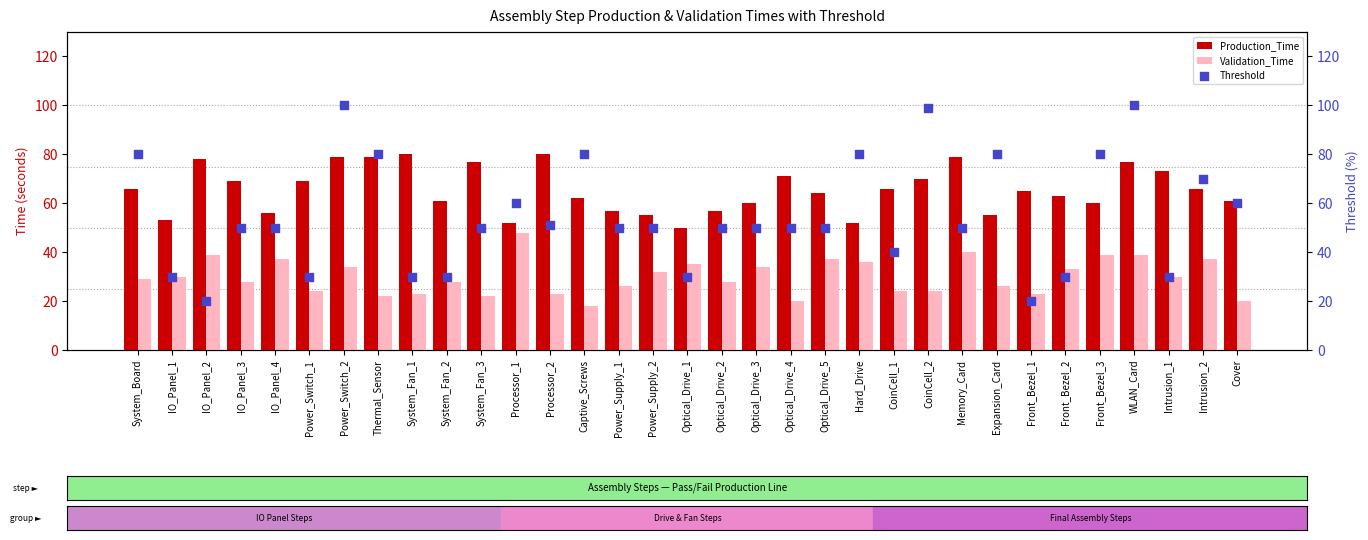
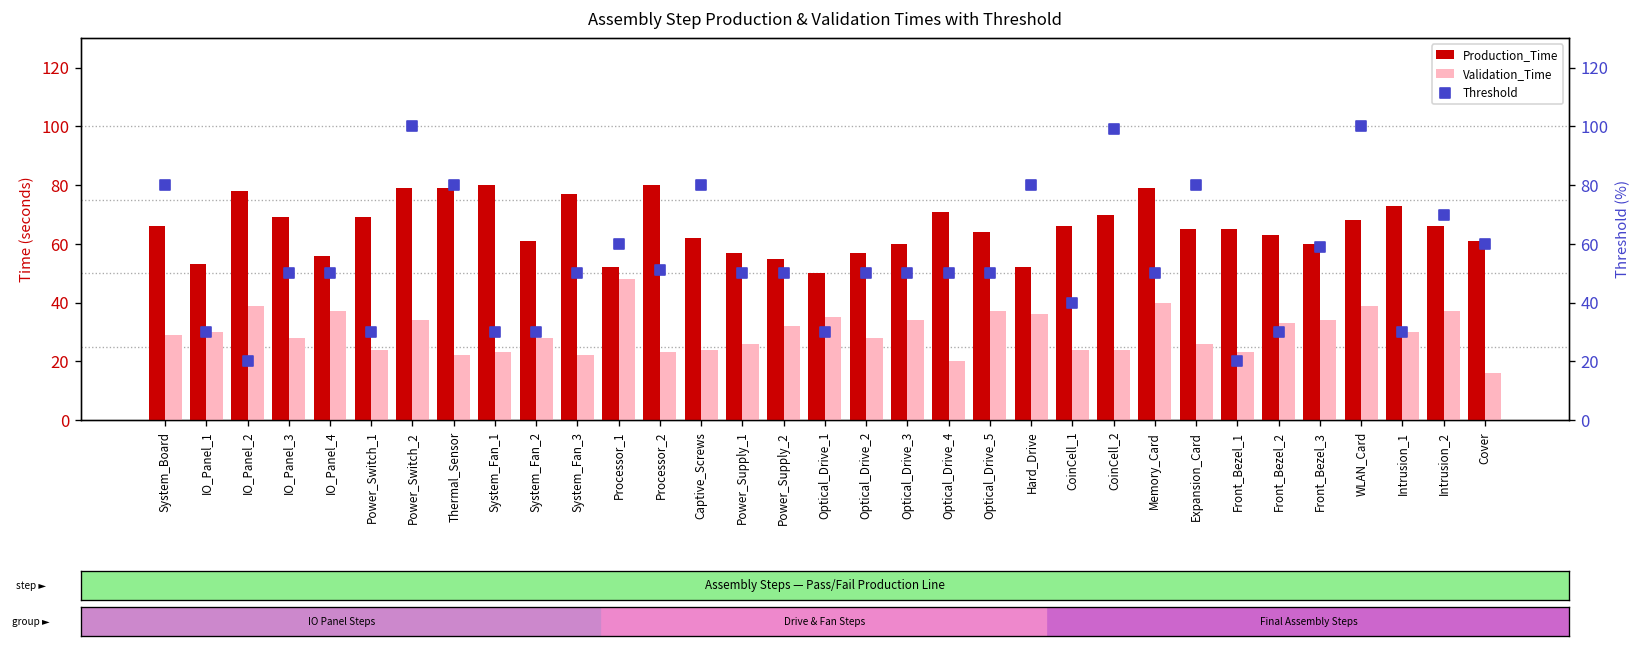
Validation_Time, Captive_Screws: 18 -> 24
Production_Time, Expansion_Card: 55 -> 65
Validation_Time, Front_Bezel_3: 39 -> 34
Production_Time, WLAN_Card: 77 -> 68
Validation_Time, Cover: 20 -> 16
Threshold, Front_Bezel_3: 80 -> 59
